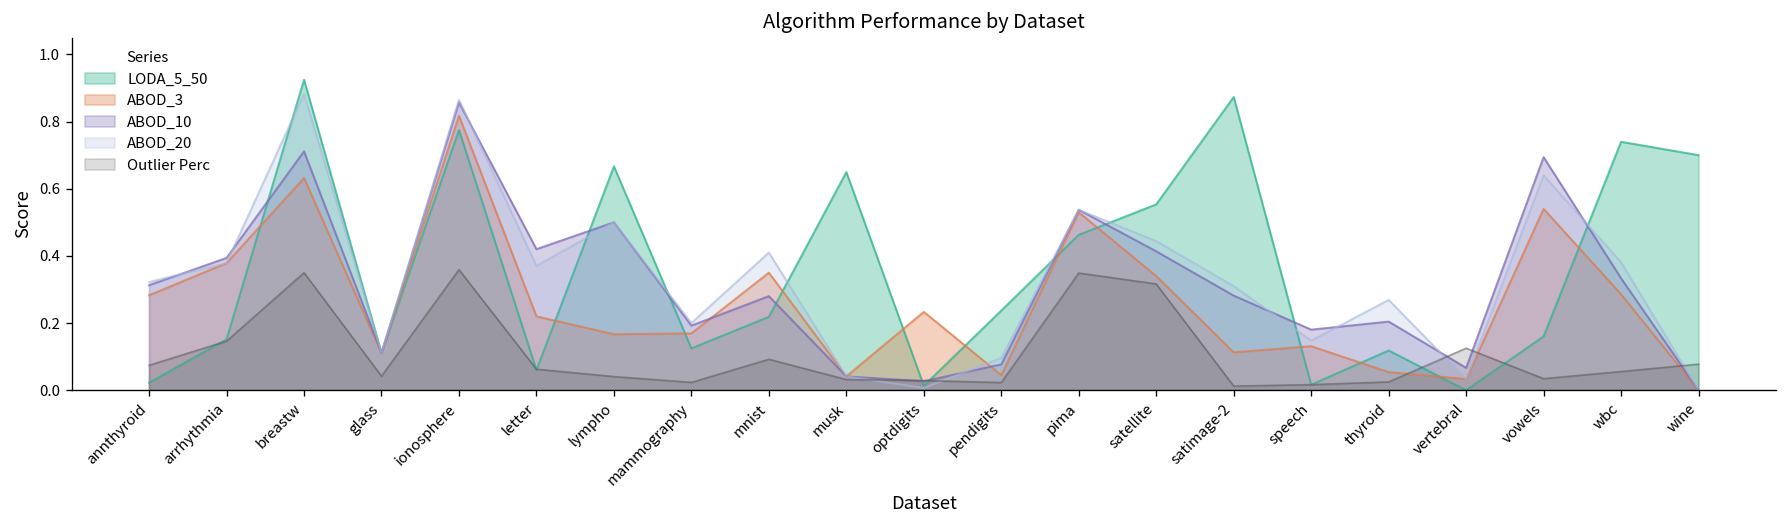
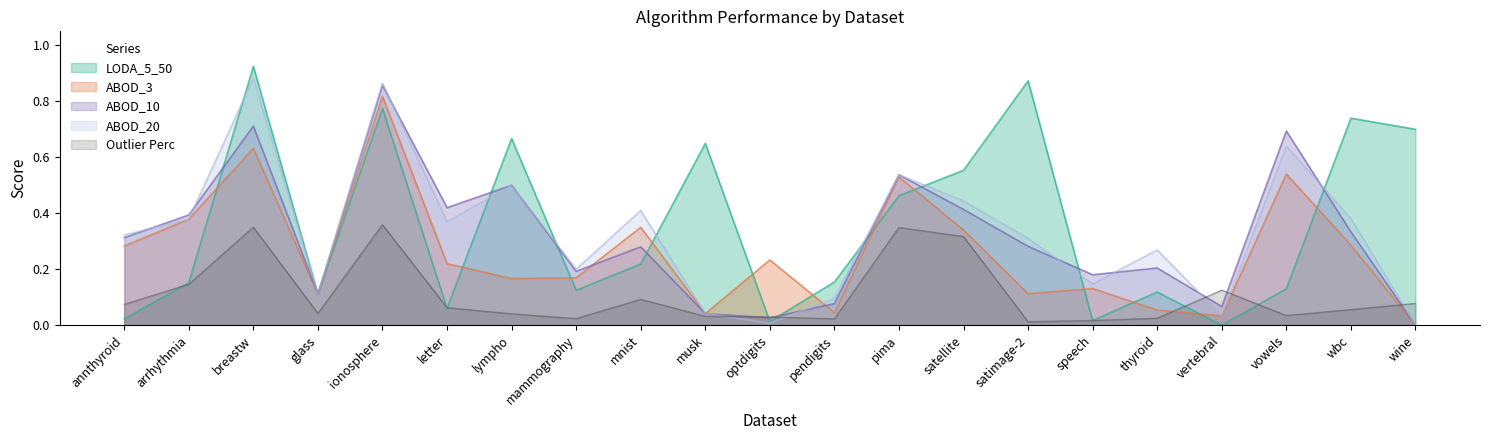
LODA_5_50, pendigits: 0.24 -> 0.15
LODA_5_50, vowels: 0.16 -> 0.13
